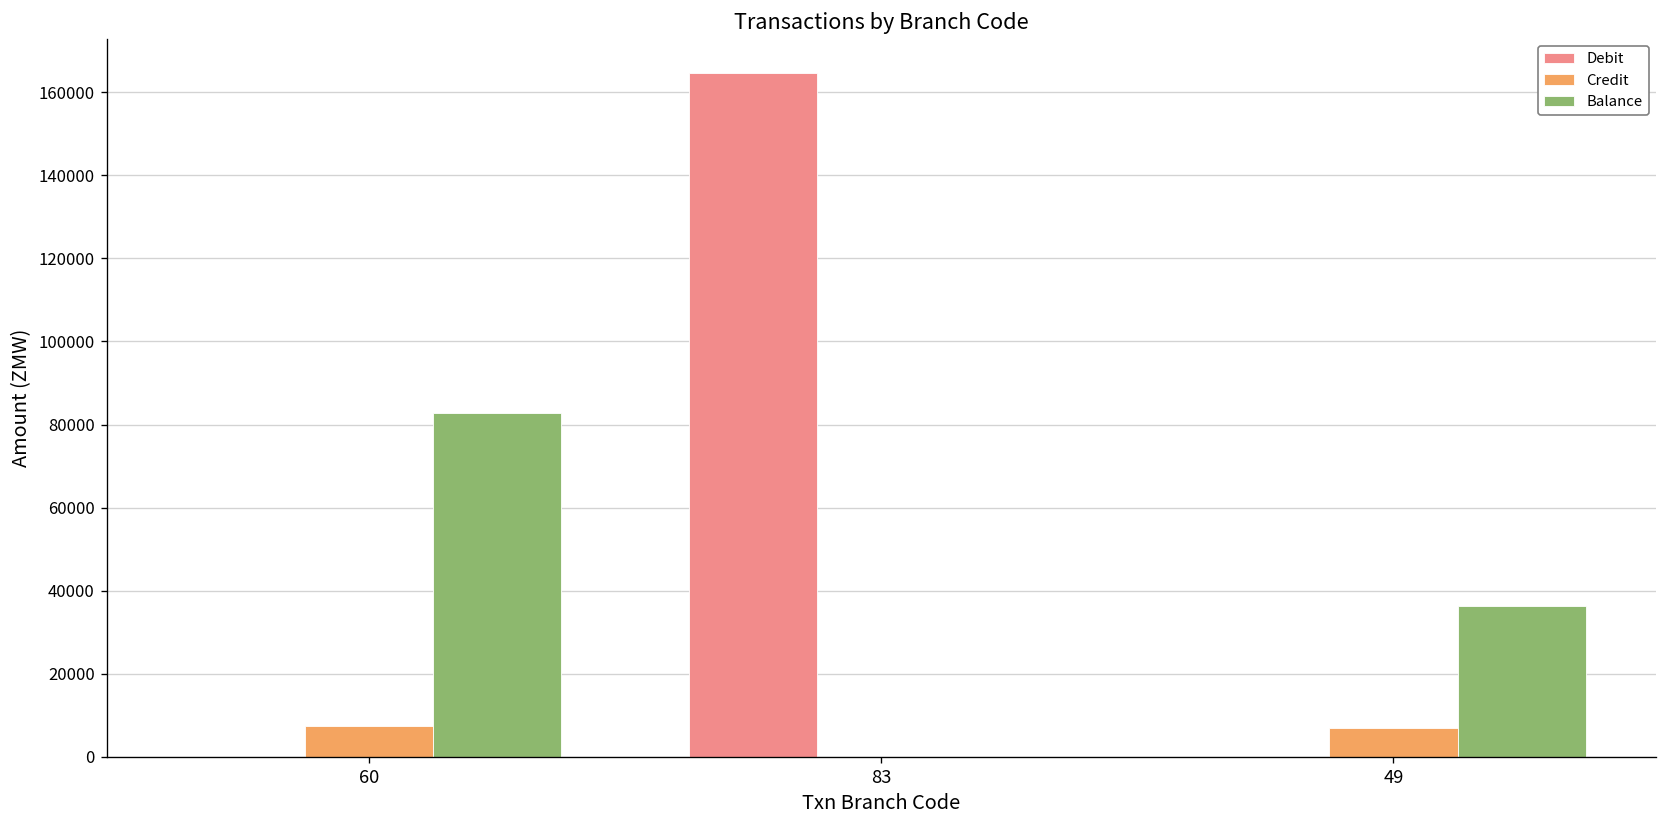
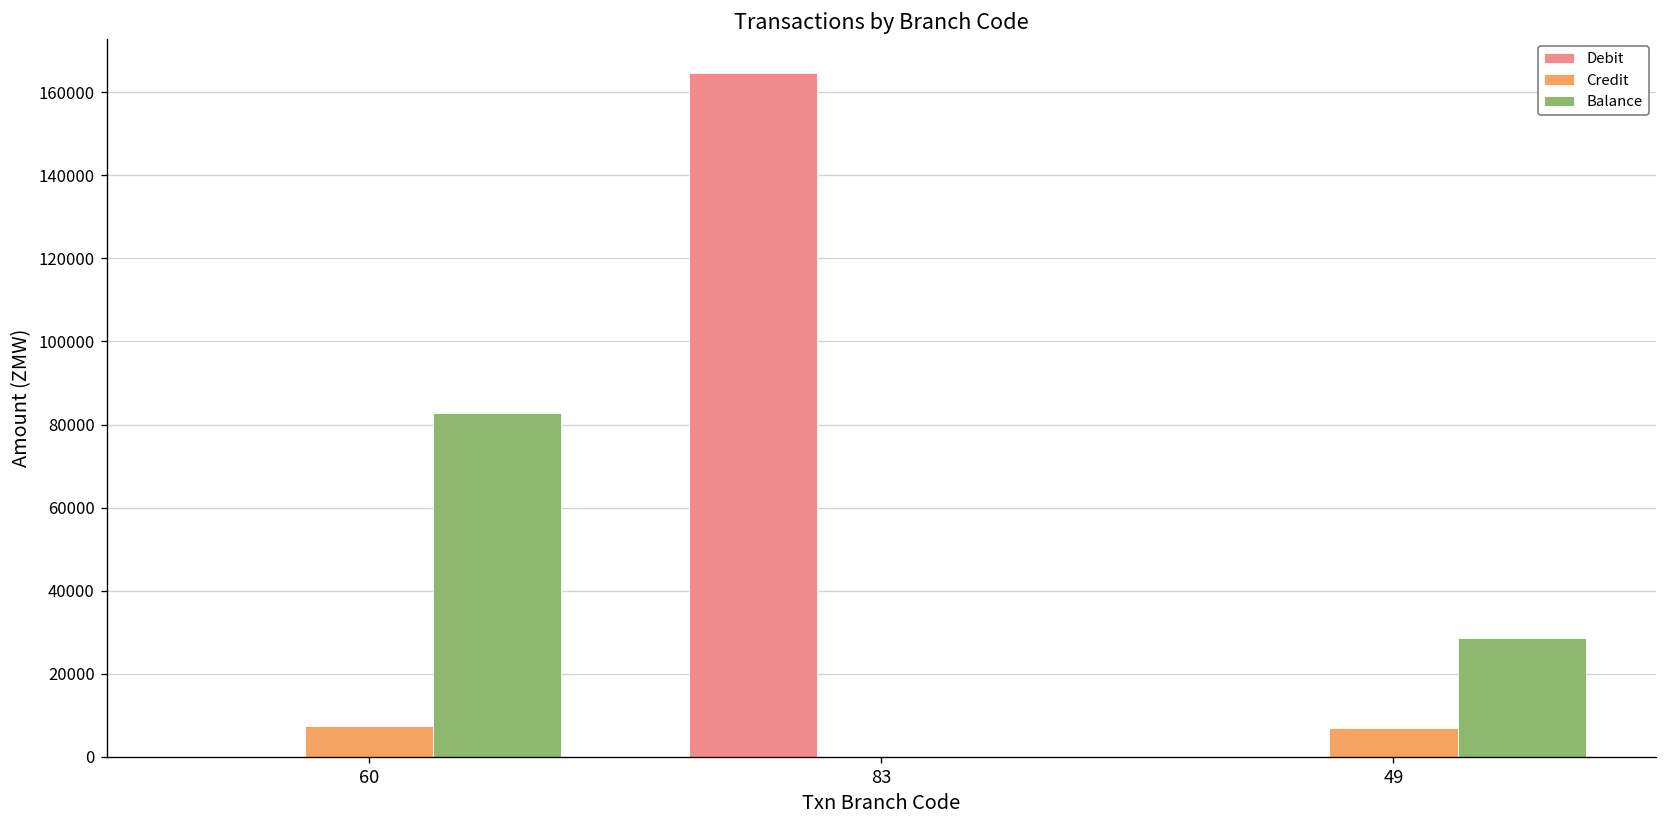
Balance, 49: 36000 -> 29000
